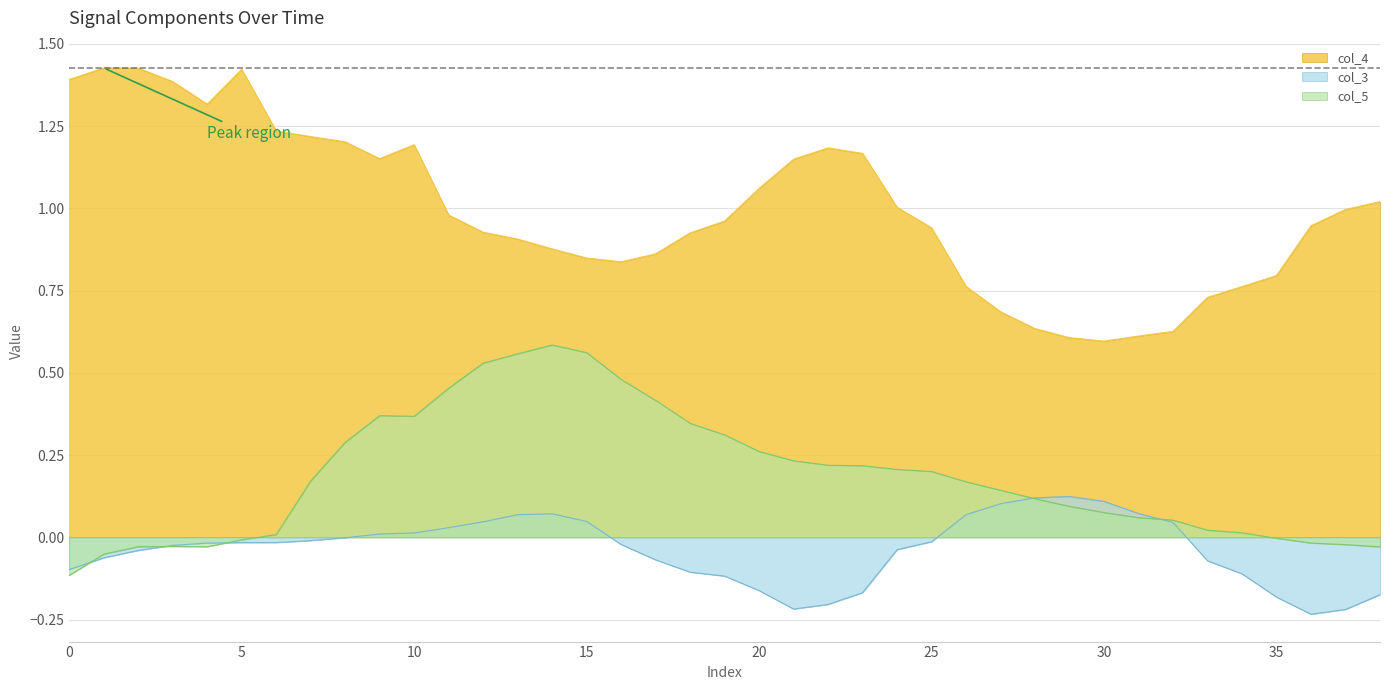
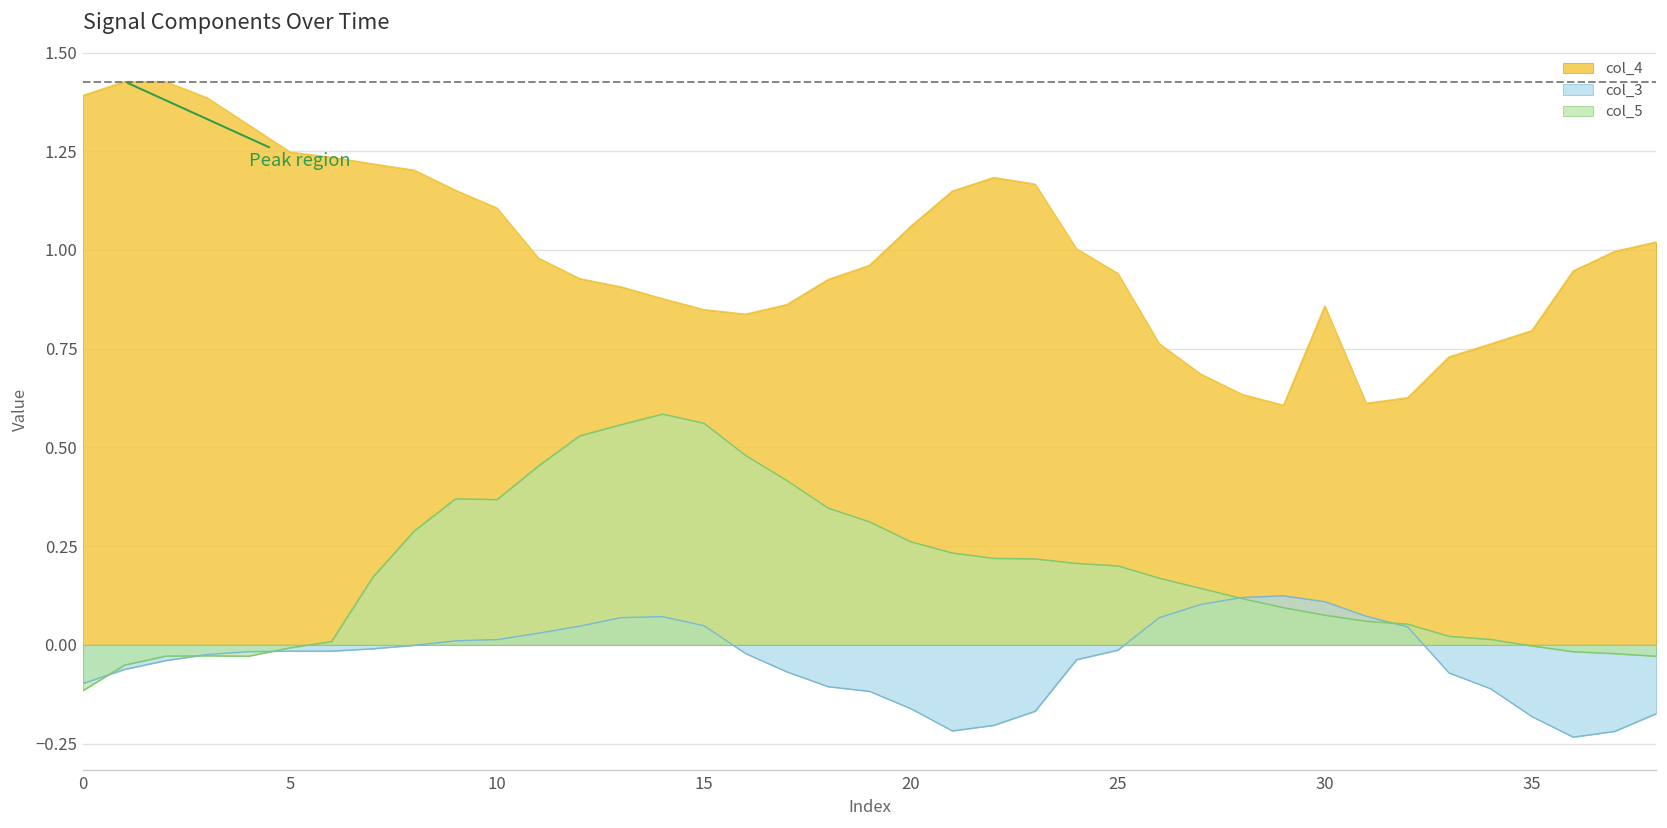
col_4, 5: 1.42 -> 1.25
col_4, 10: 1.19 -> 1.11
col_4, 30: 0.60 -> 0.86
